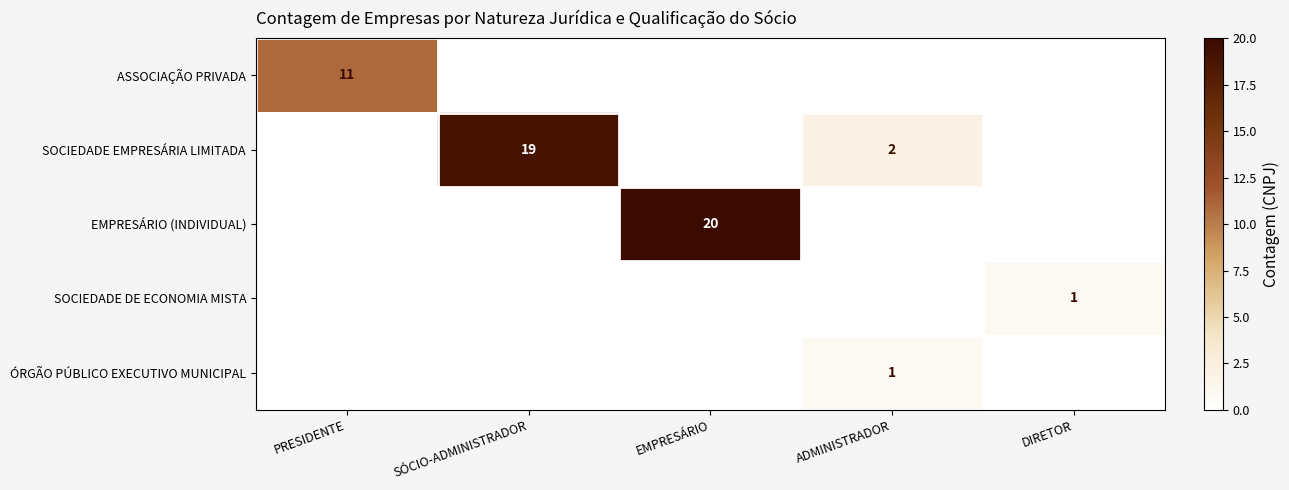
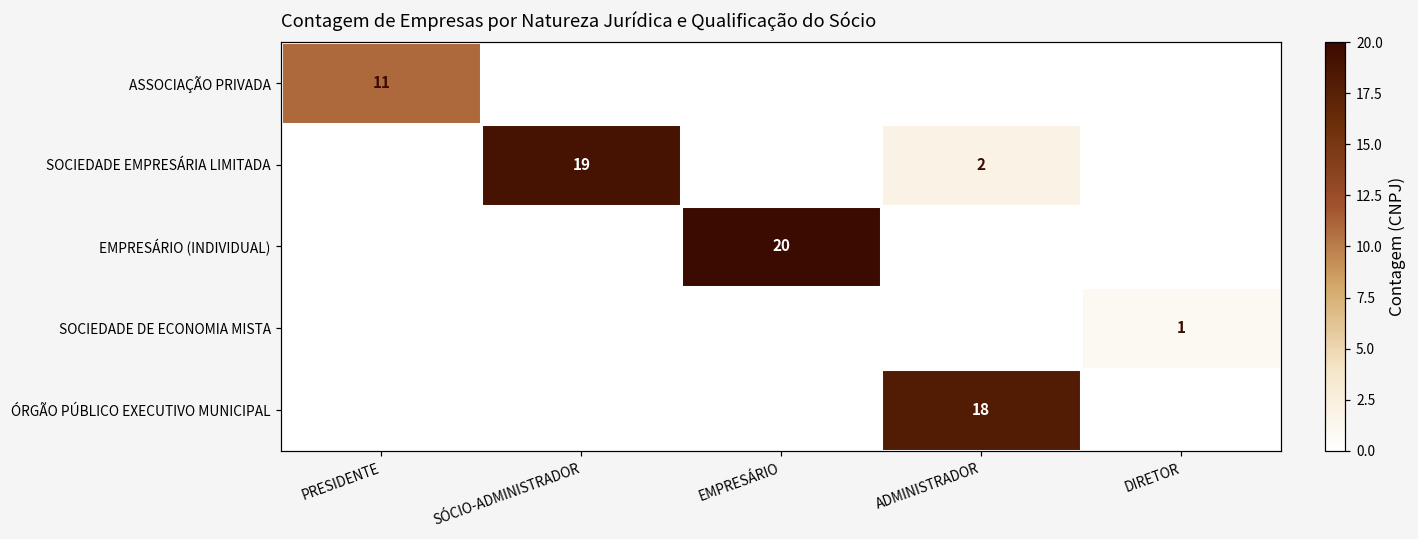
ÓRGÃO PÚBLICO EXECUTIVO MUNICIPAL, ADMINISTRADOR: 1 -> 18
